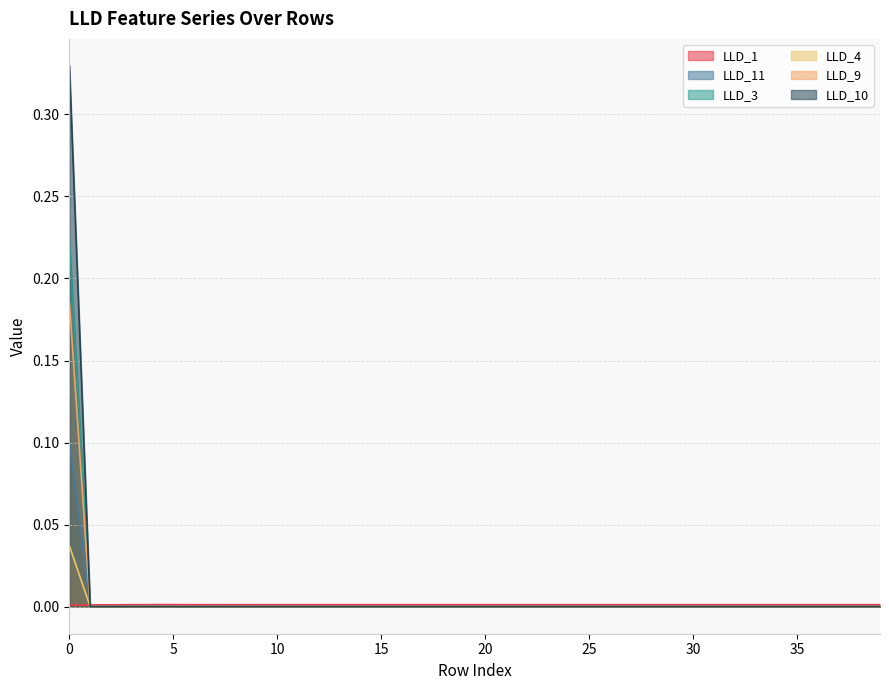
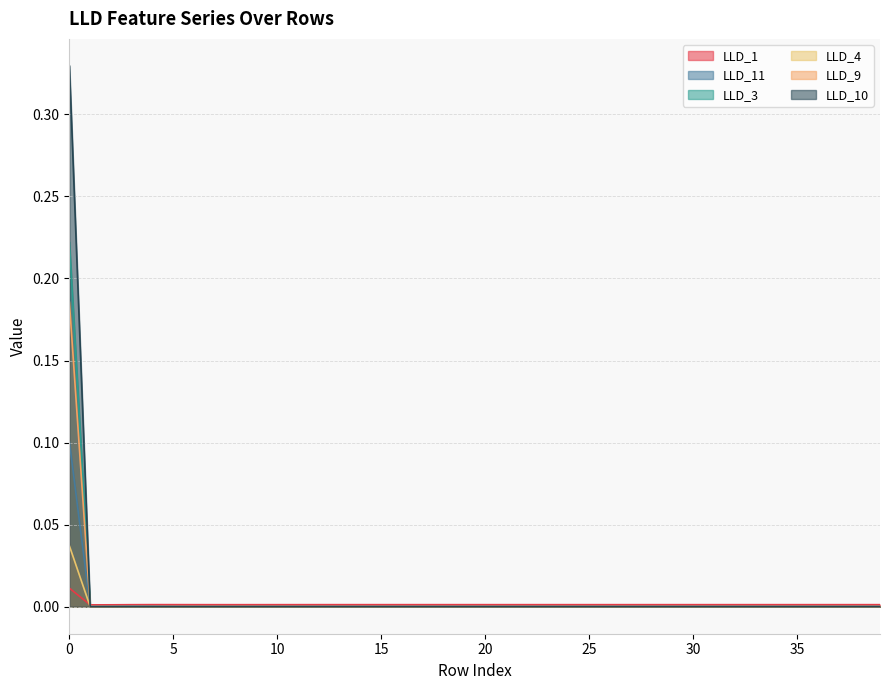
LLD_1, 0: 0.001 -> 0.011
